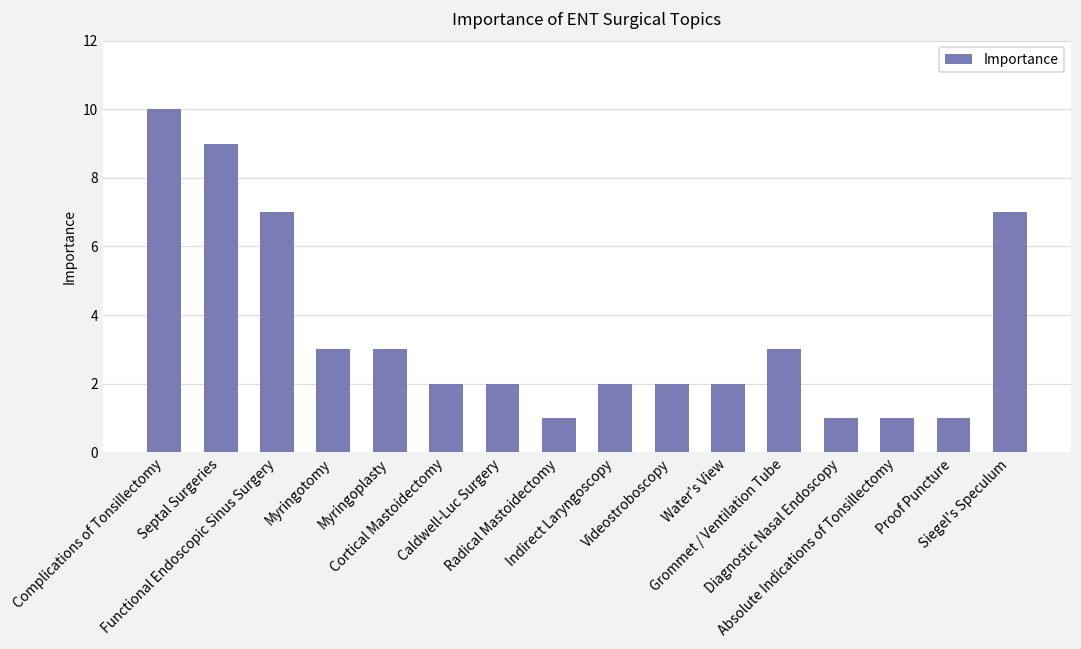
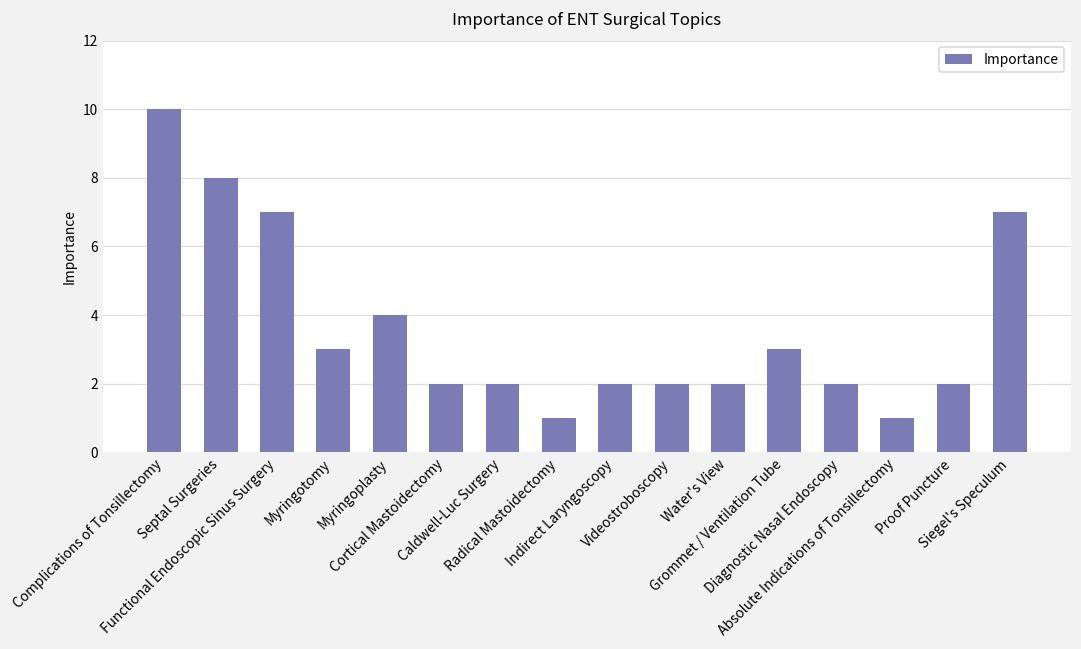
Septal Surgeries: 9 -> 8
Myringoplasty: 3 -> 4
Diagnostic Nasal Endoscopy: 1 -> 2
Proof Puncture: 1 -> 2
